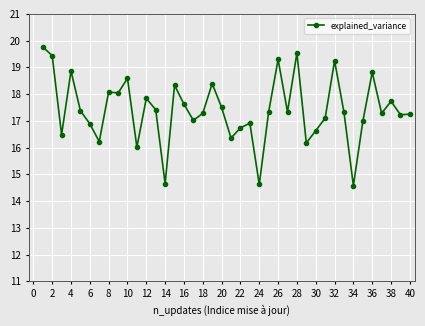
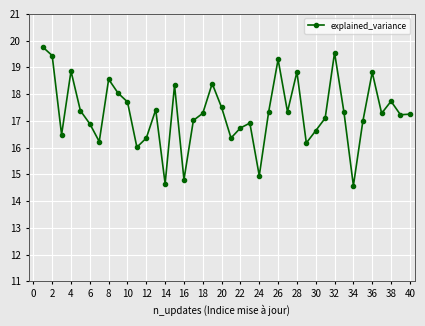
8: 18.1 -> 18.6
10: 18.6 -> 17.7
12: 17.8 -> 16.4
16: 17.6 -> 14.8
24: 14.6 -> 14.9
28: 19.5 -> 18.8
32: 19.2 -> 19.5
